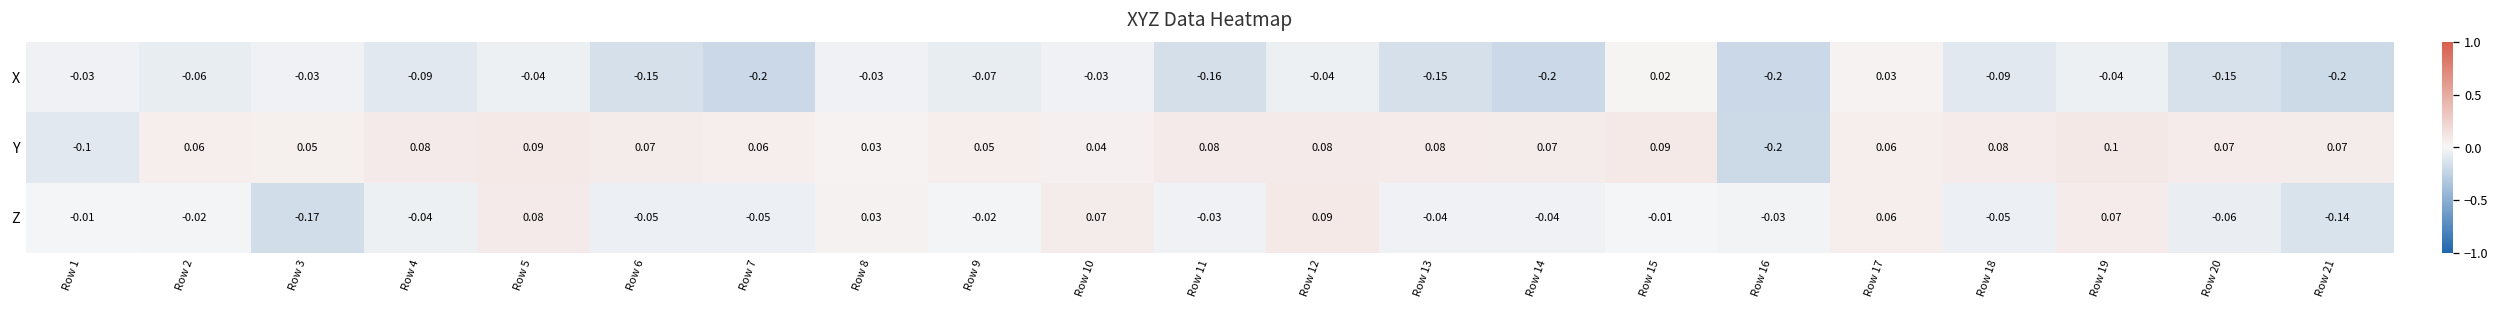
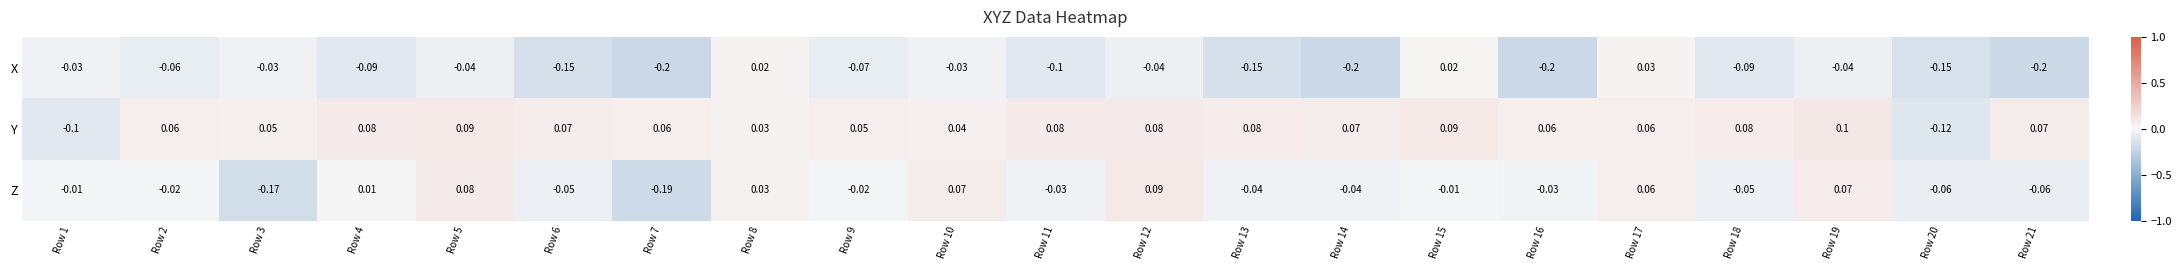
X, Row 8: -0.03 -> 0.02
X, Row 11: -0.16 -> -0.1
Y, Row 16: -0.2 -> 0.06
Y, Row 20: 0.07 -> -0.12
Z, Row 4: -0.04 -> 0.01
Z, Row 7: -0.05 -> -0.19
Z, Row 21: -0.14 -> -0.06
